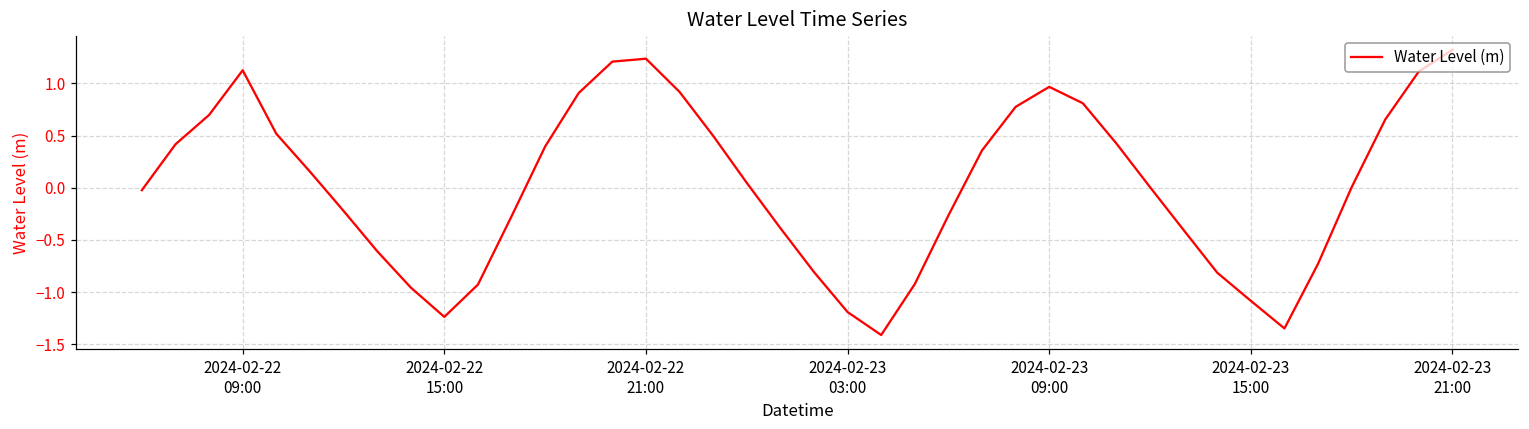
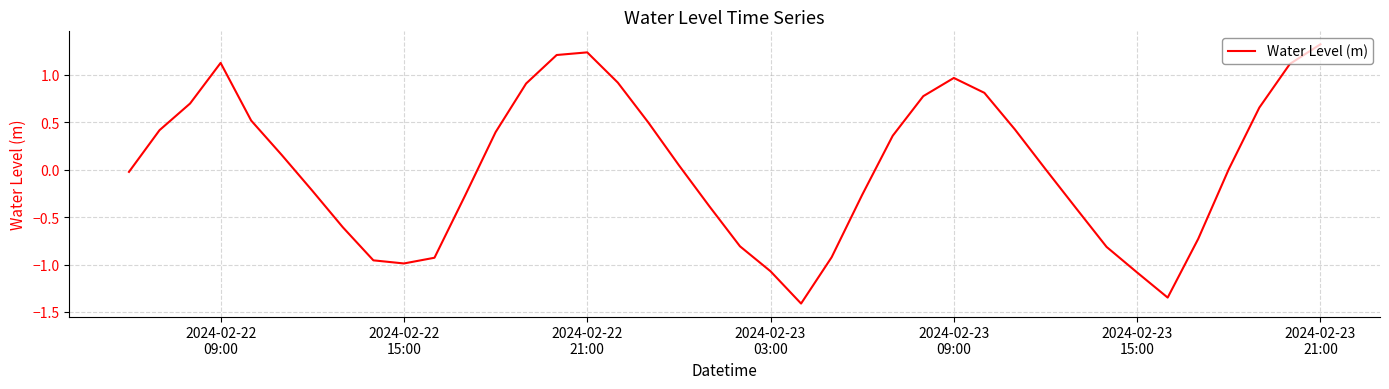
2024-02-22 15:00: -1.2 -> -1.0
2024-02-23 03:00: -1.2 -> -1.1
